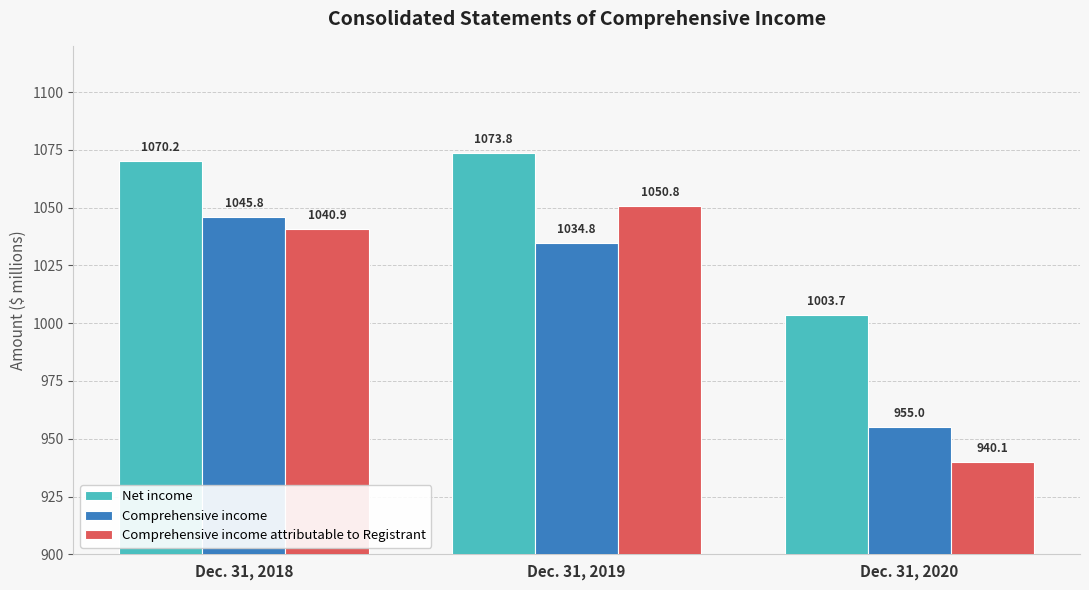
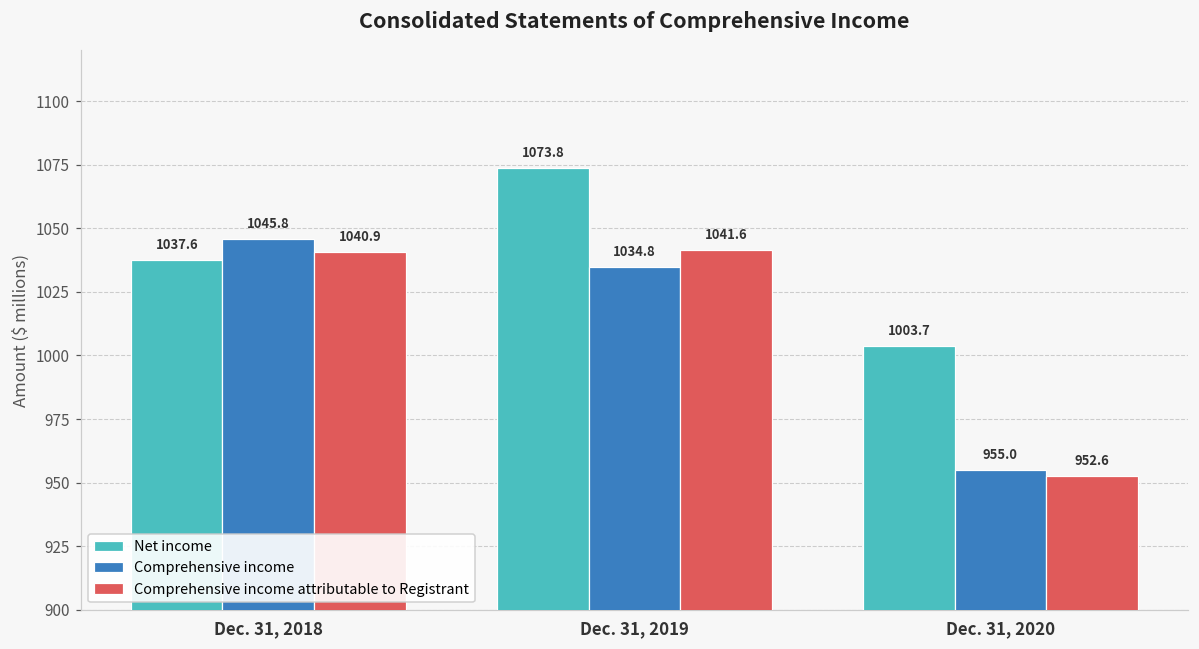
Net income, Dec. 31, 2018: 1070.2 -> 1037.6
Comprehensive income attributable to Registrant, Dec. 31, 2019: 1050.8 -> 1041.6
Comprehensive income attributable to Registrant, Dec. 31, 2020: 940.1 -> 952.6
